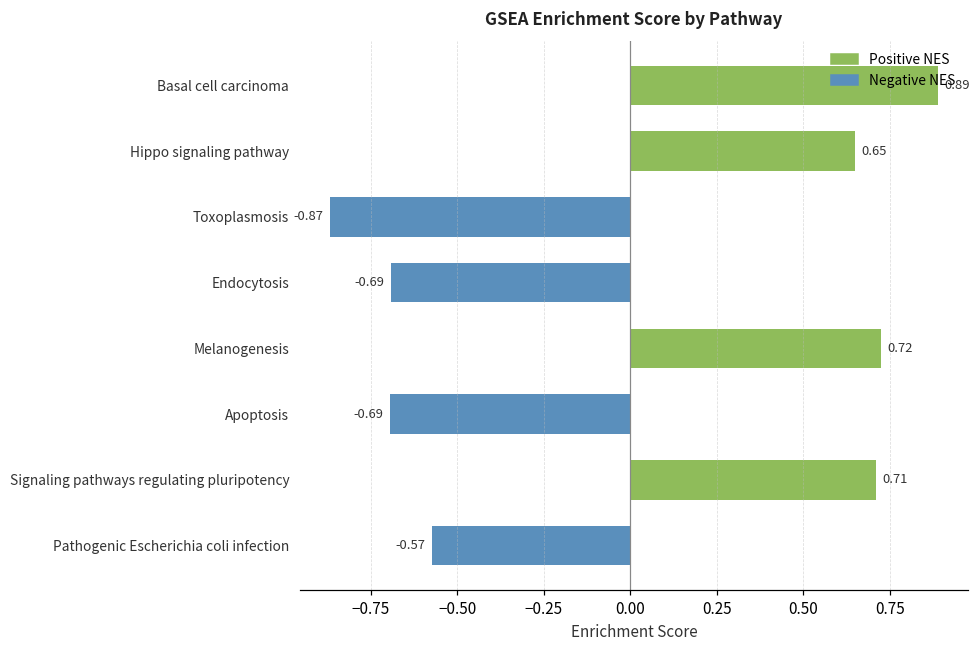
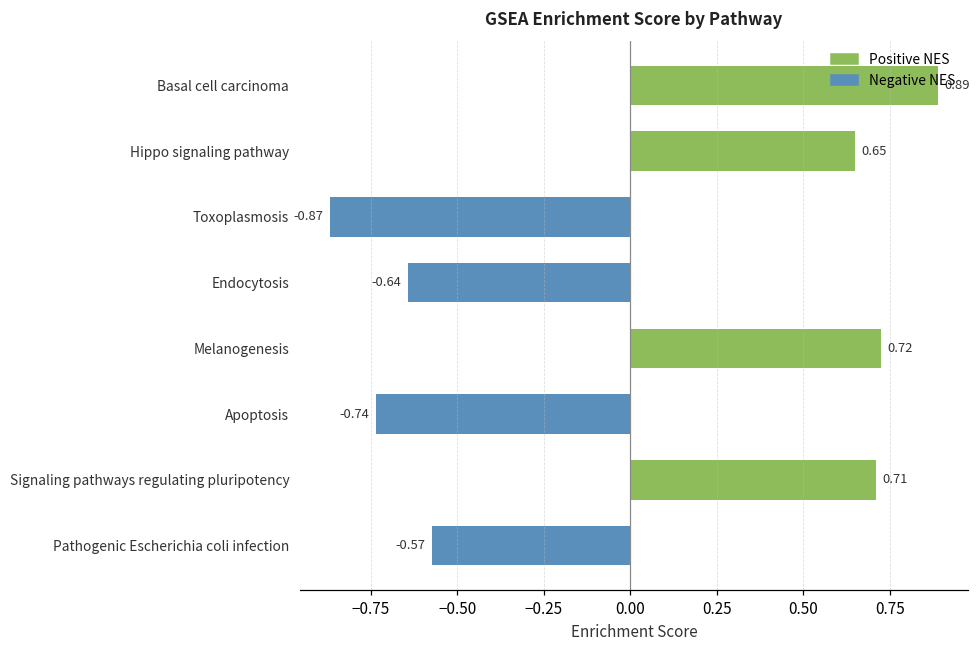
Endocytosis: -0.69 -> -0.64
Apoptosis: -0.69 -> -0.74
